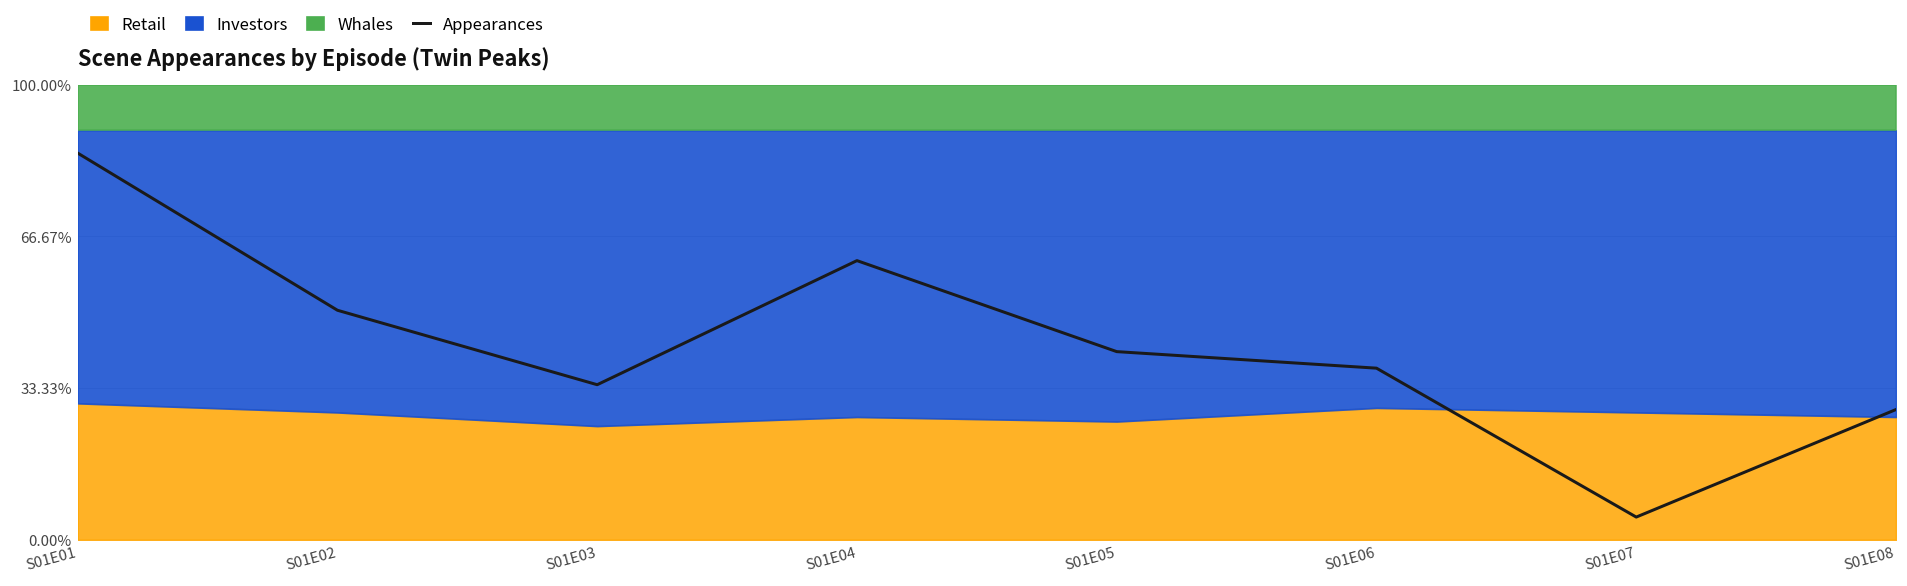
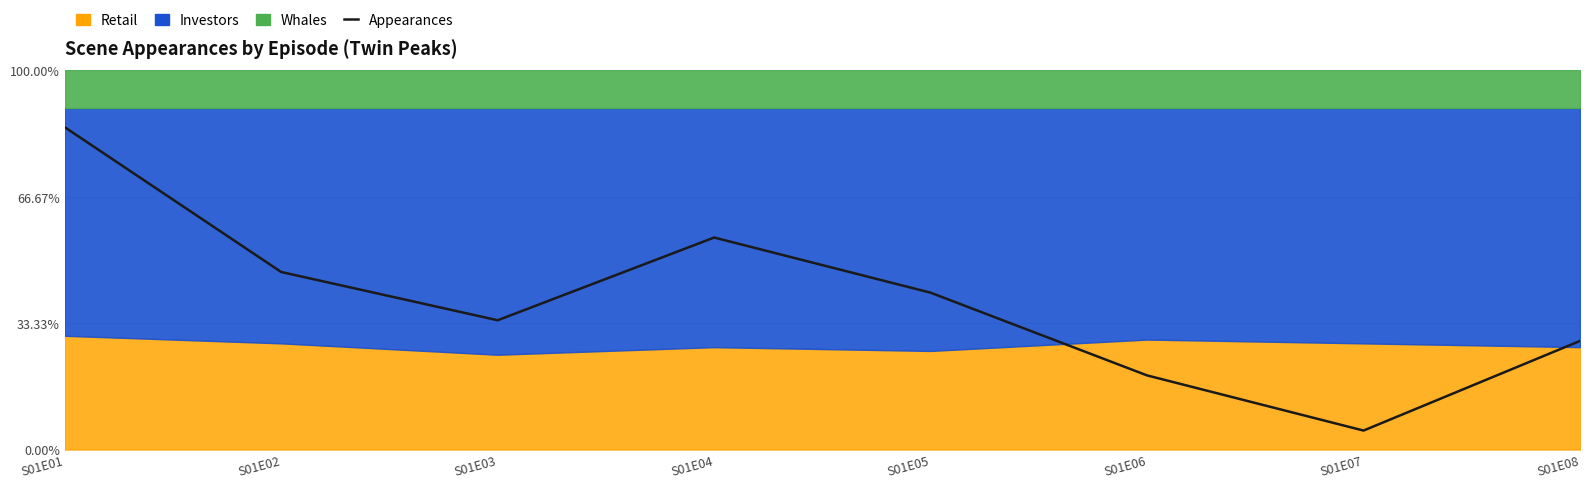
Appearances, S01E02: 50% -> 47%
Appearances, S01E04: 61% -> 56%
Appearances, S01E06: 38% -> 20%
